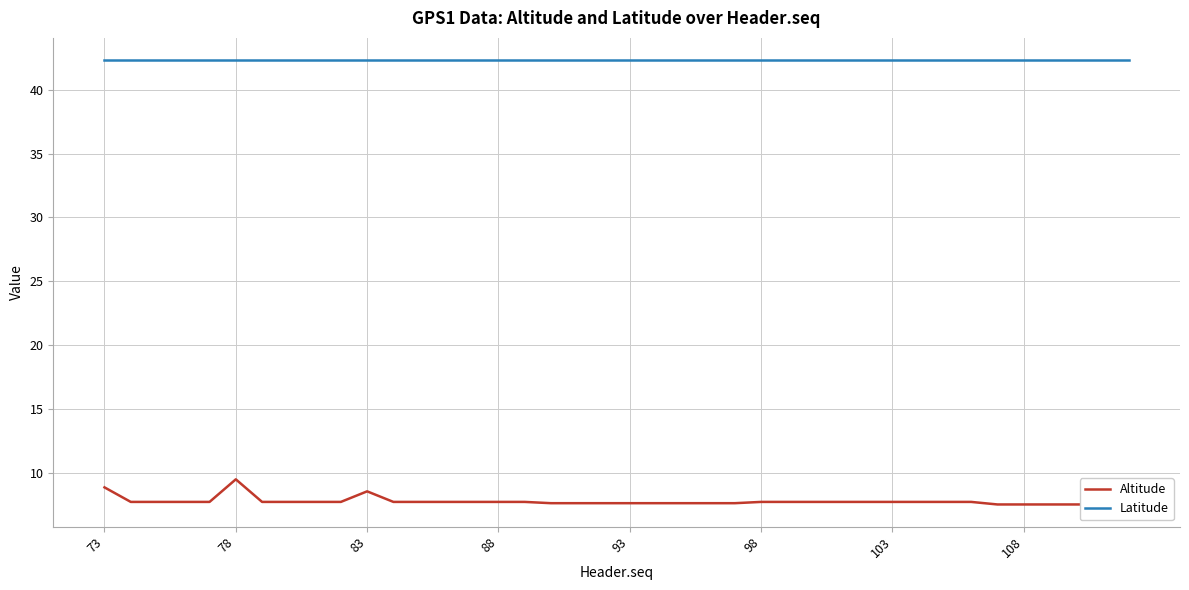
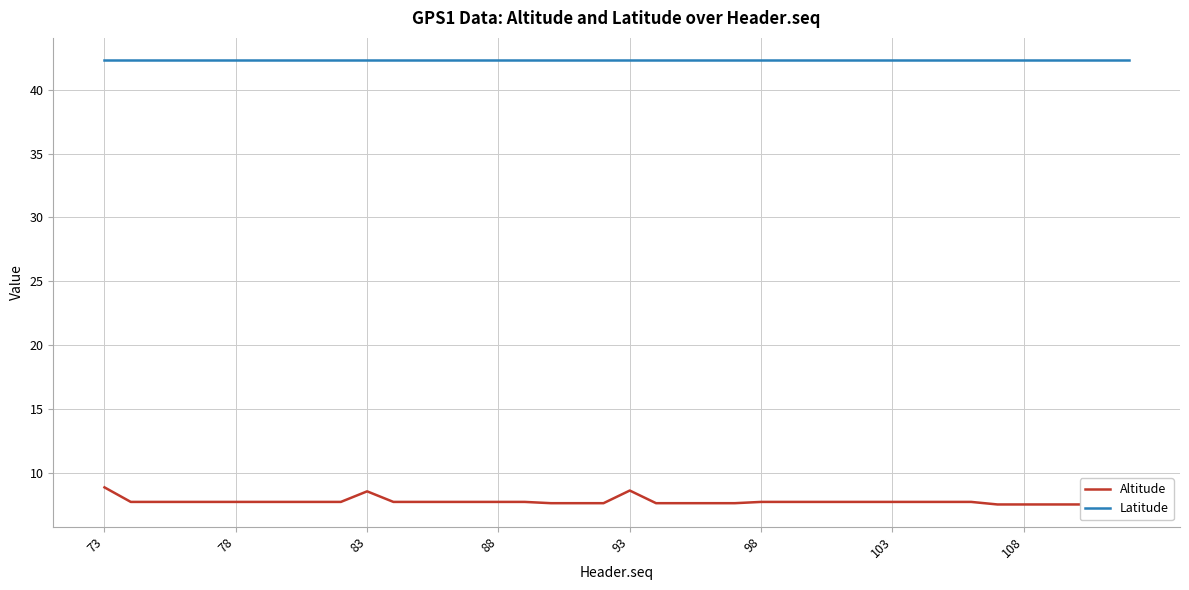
Altitude, 78: 9.5 -> 7.7
Altitude, 93: 7.6 -> 8.6
